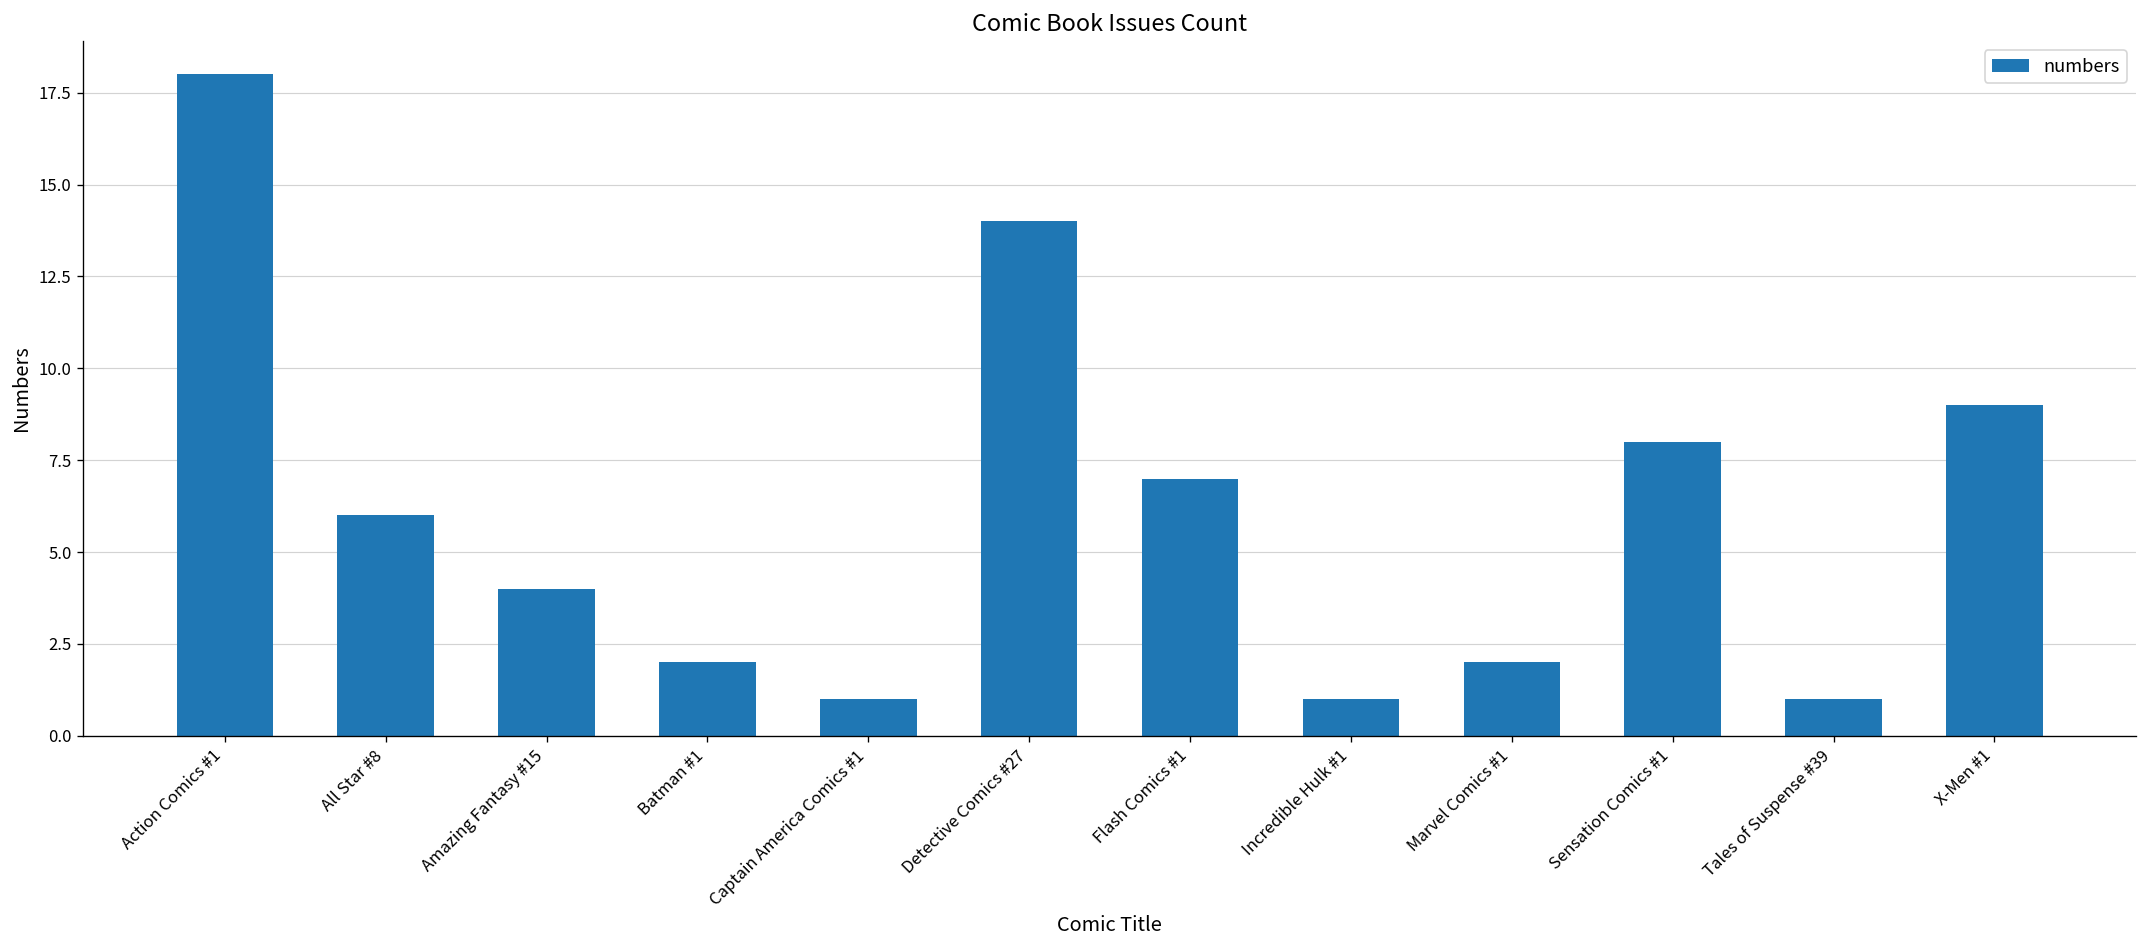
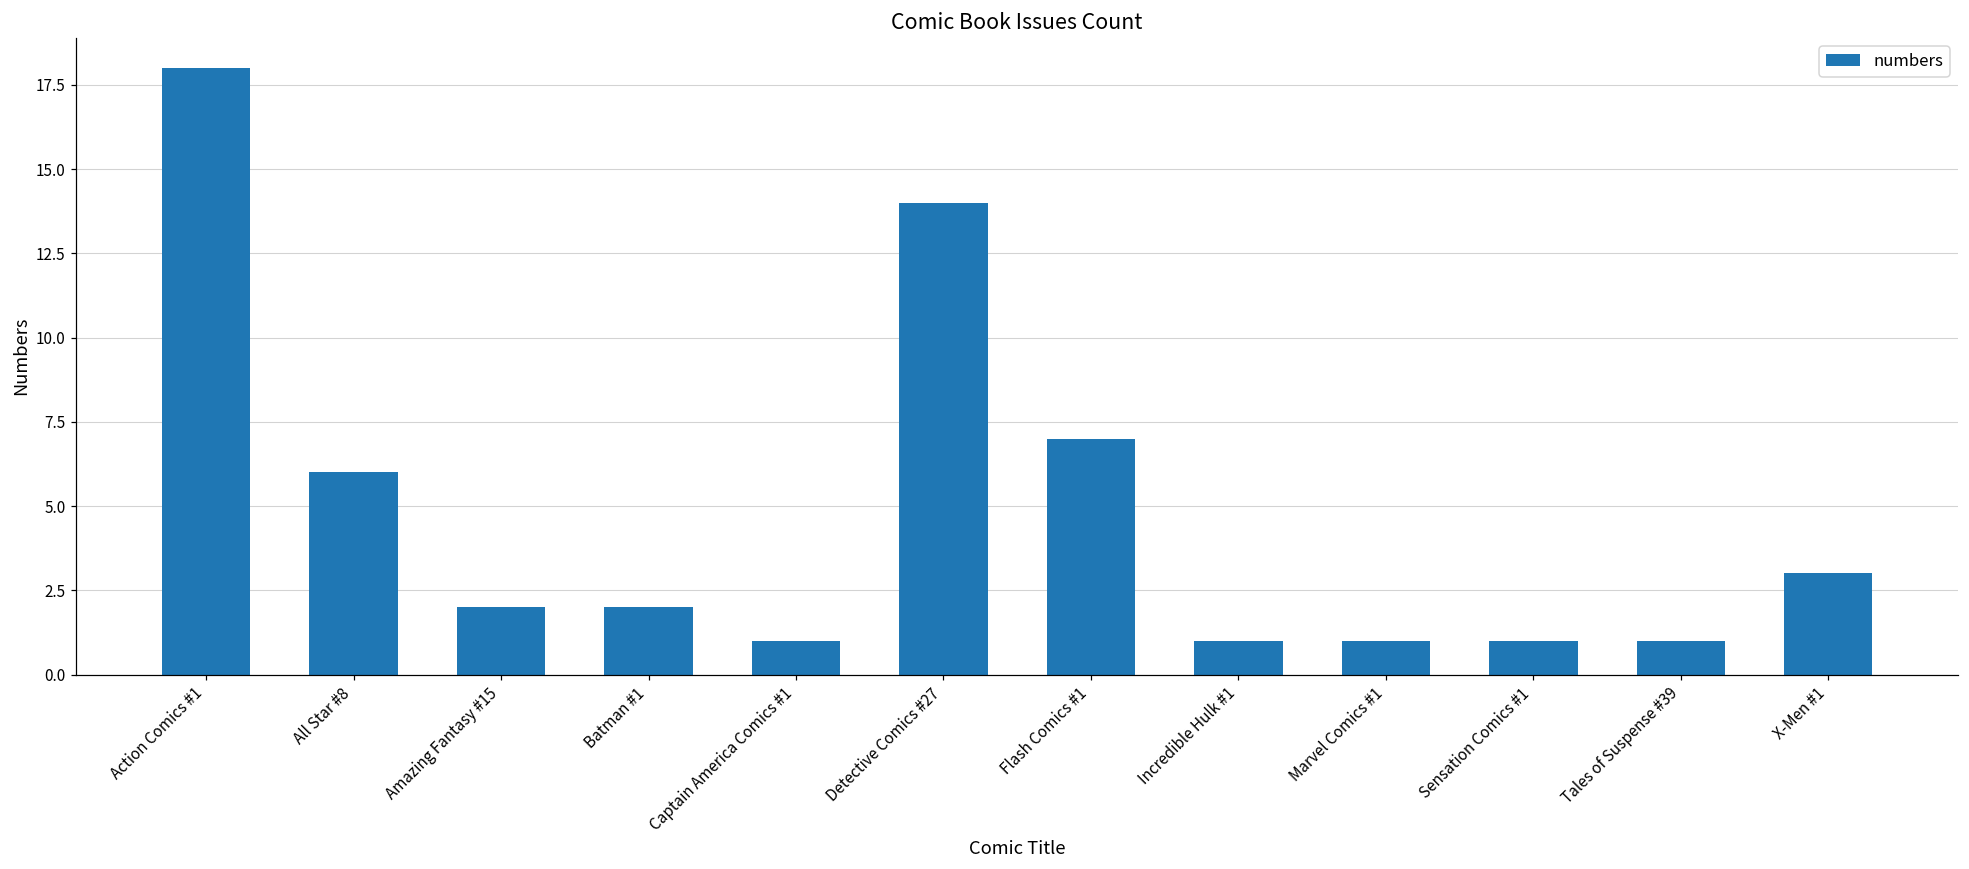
Amazing Fantasy #15: 4 -> 2
Marvel Comics #1: 2 -> 1
Sensation Comics #1: 8 -> 1
X-Men #1: 9 -> 3
